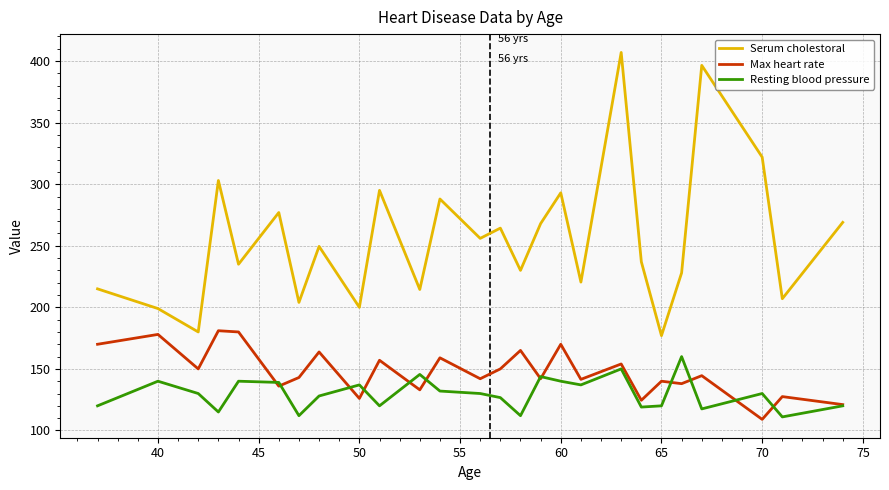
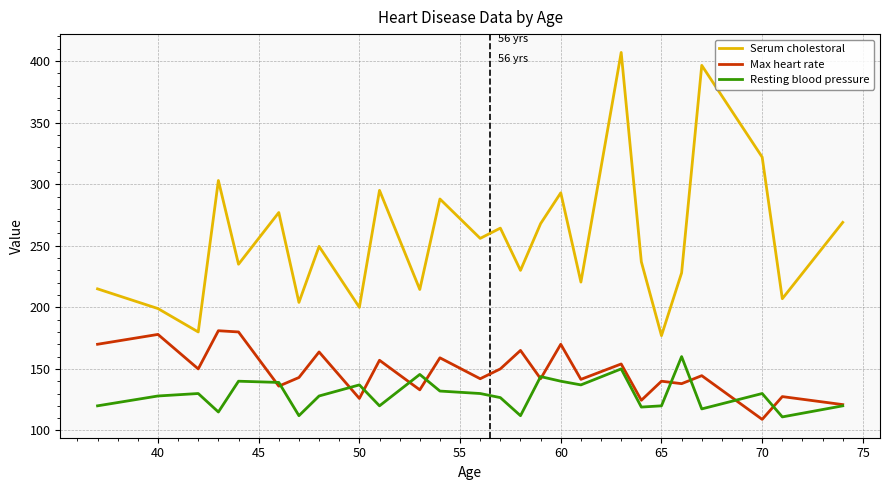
Resting blood pressure, 40: 140 -> 128
